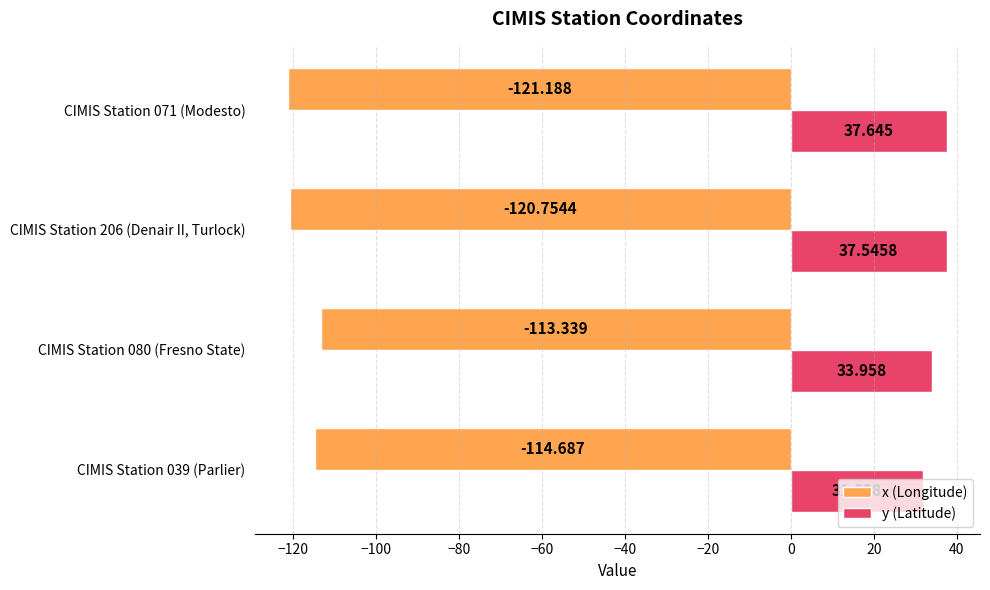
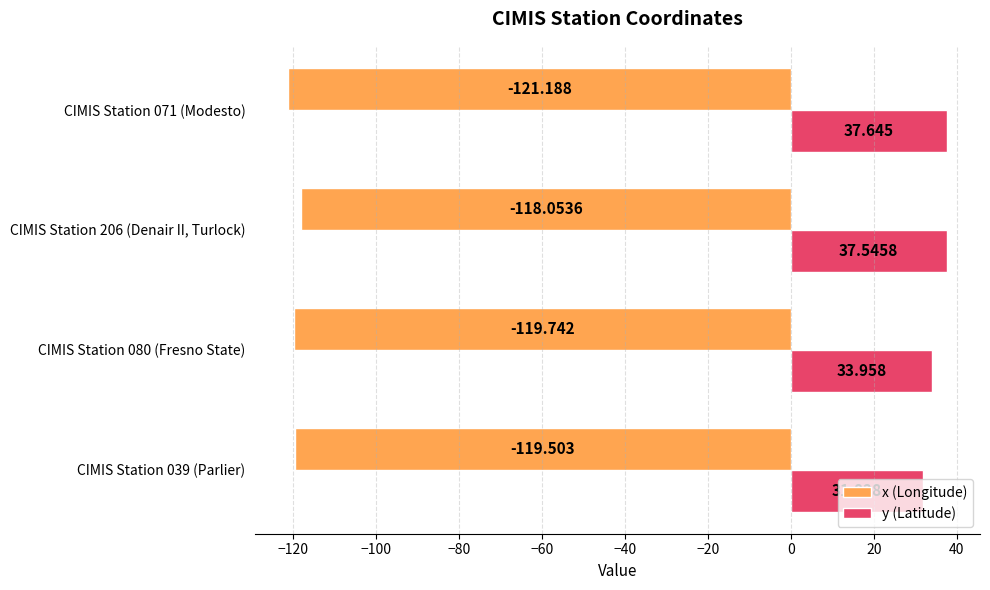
x (Longitude), CIMIS Station 206 (Denair II, Turlock): -120.7544 -> -118.0536
x (Longitude), CIMIS Station 080 (Fresno State): -113.339 -> -119.742
x (Longitude), CIMIS Station 039 (Parlier): -114.687 -> -119.503
